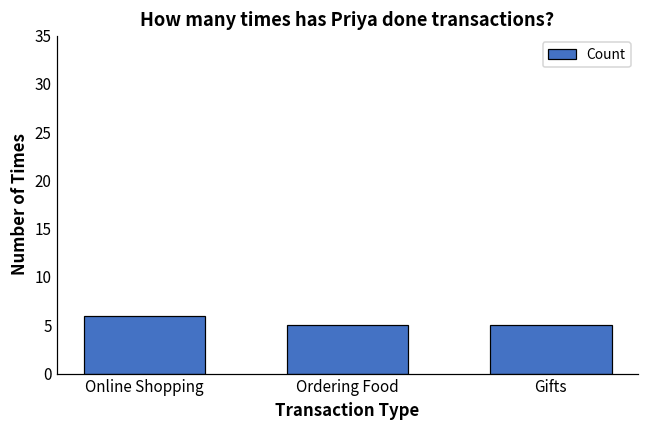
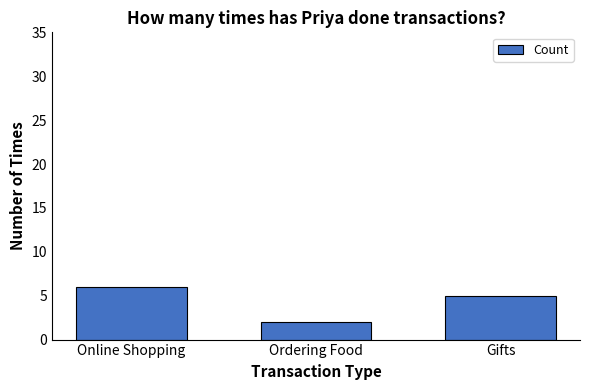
Ordering Food: 5 -> 2
